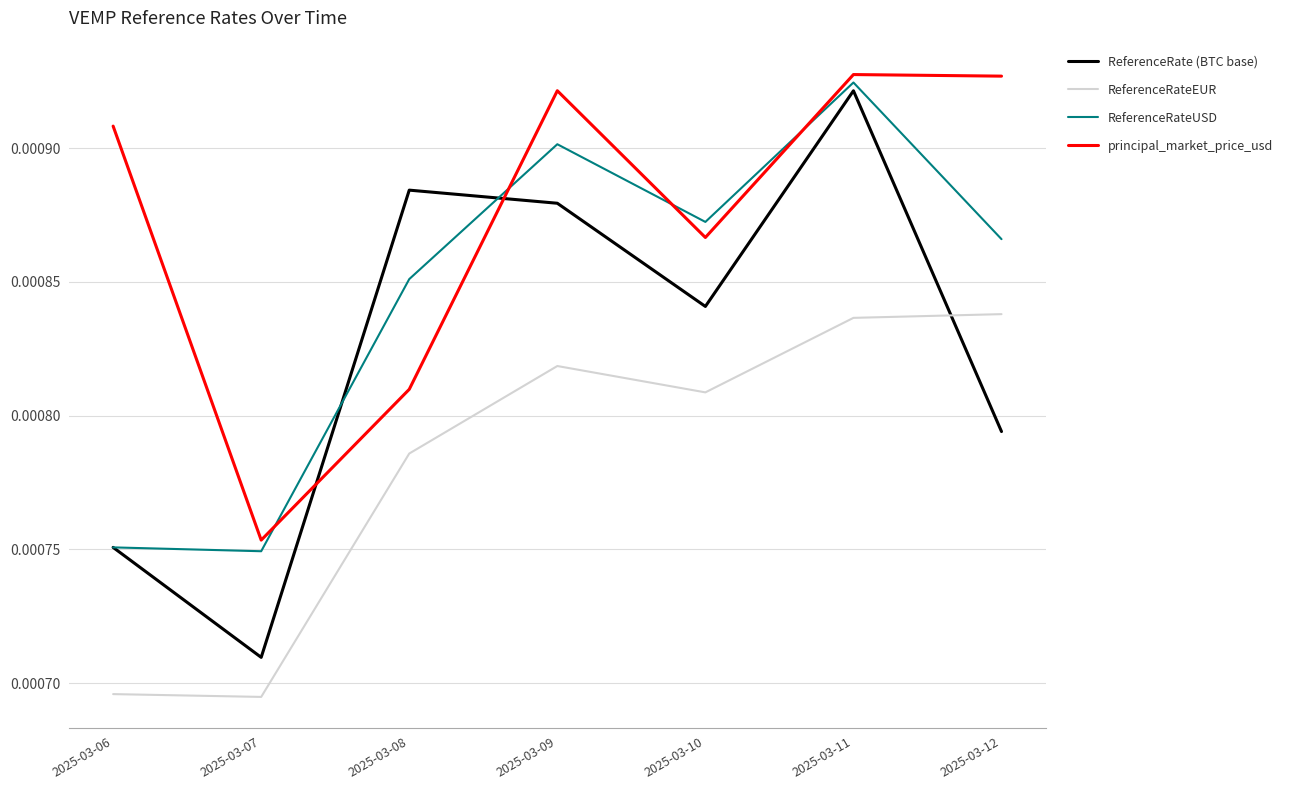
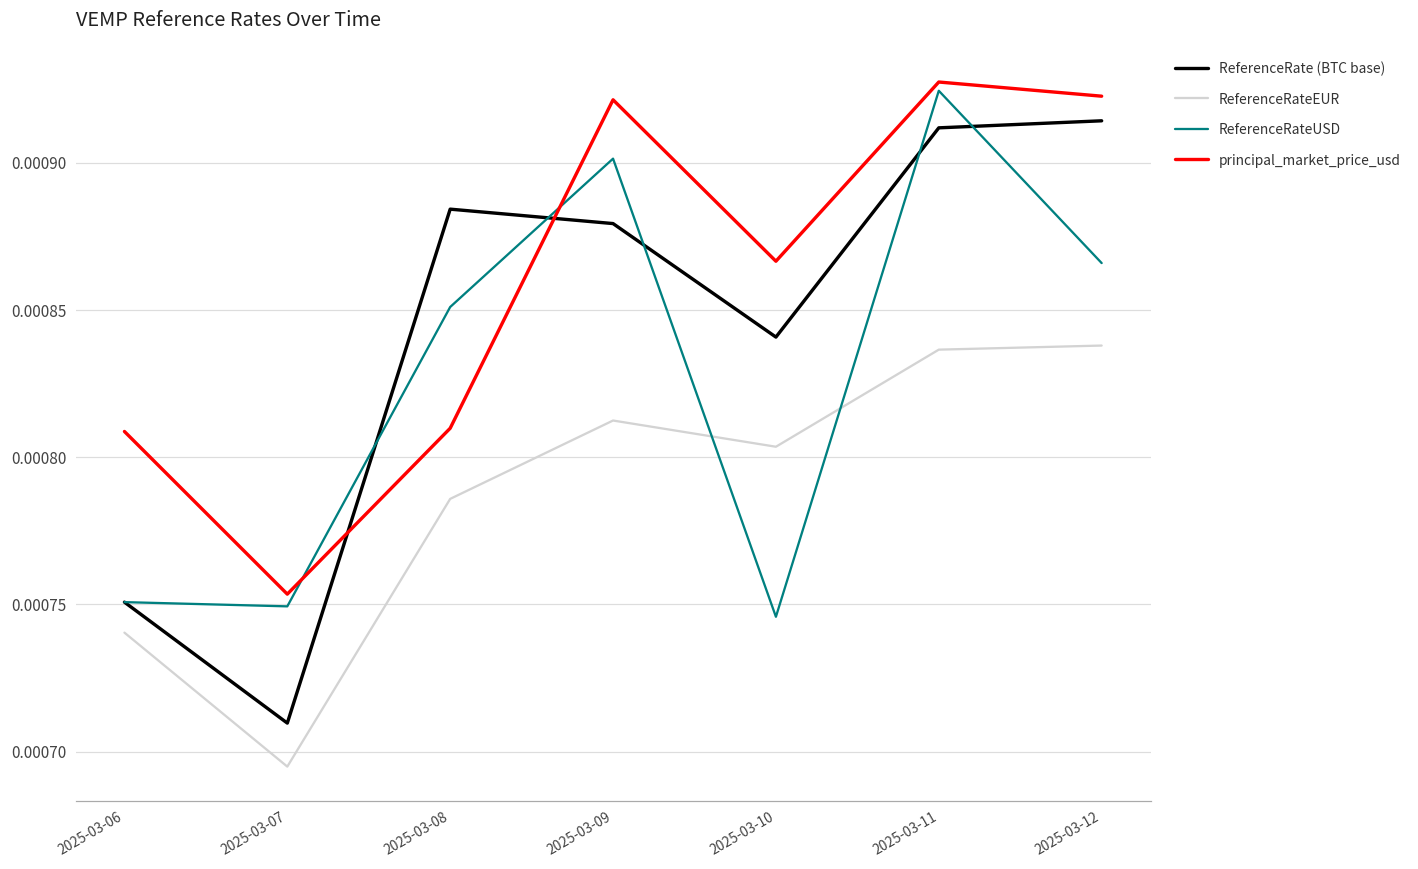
ReferenceRateEUR, 2025-03-06: 0.000696 -> 0.000740
principal_market_price_usd, 2025-03-06: 0.000908 -> 0.000809
ReferenceRateEUR, 2025-03-09: 0.000819 -> 0.000812
ReferenceRateEUR, 2025-03-10: 0.000809 -> 0.000804
ReferenceRateUSD, 2025-03-10: 0.000872 -> 0.000746
ReferenceRate (BTC base), 2025-03-11: 0.000921 -> 0.000912
ReferenceRate (BTC base), 2025-03-12: 0.000794 -> 0.000914
principal_market_price_usd, 2025-03-12: 0.000927 -> 0.000923
